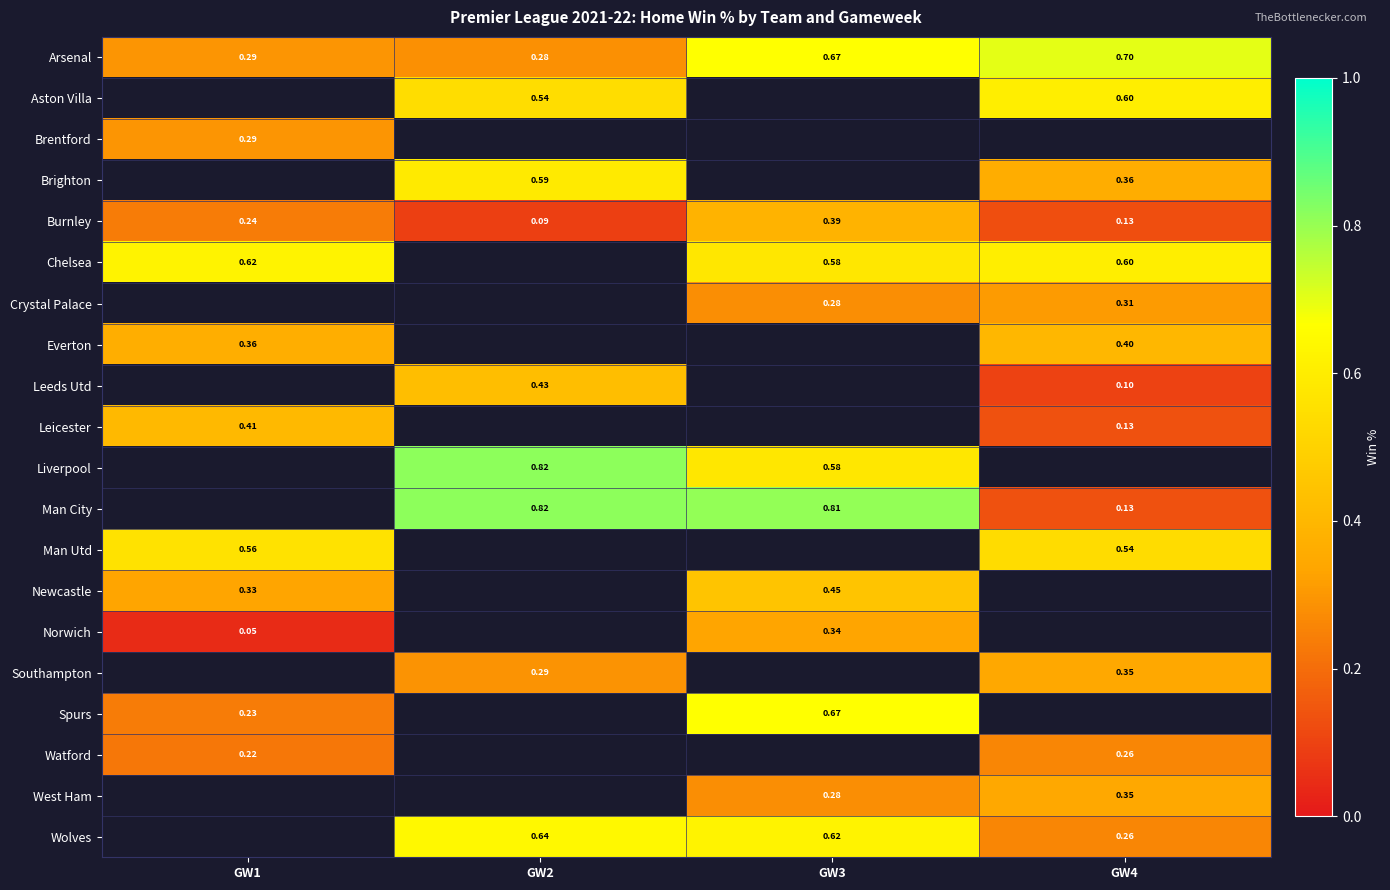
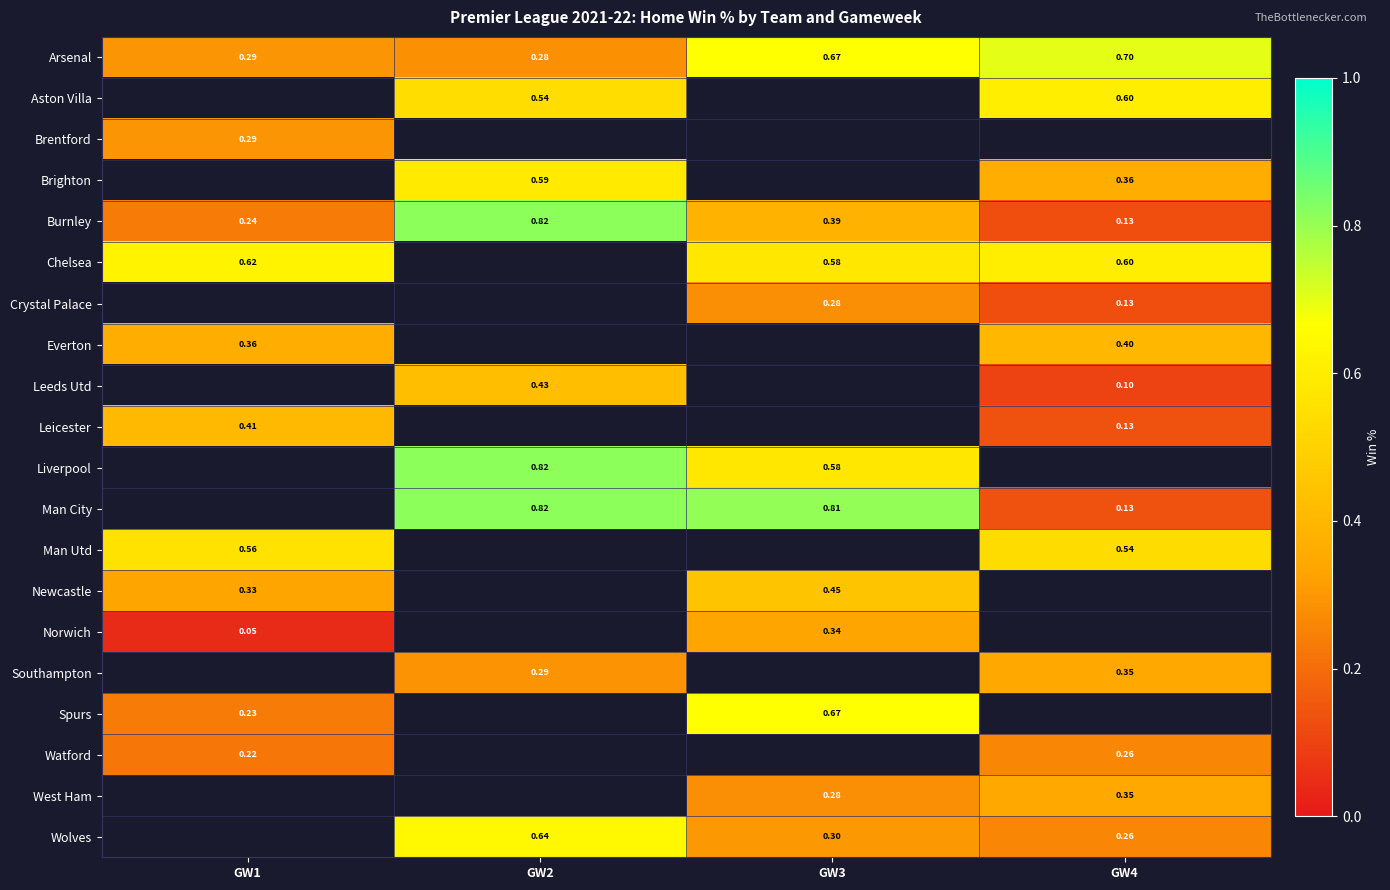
Burnley, GW2: 0.09 -> 0.82
Crystal Palace, GW4: 0.31 -> 0.13
Wolves, GW3: 0.62 -> 0.30
